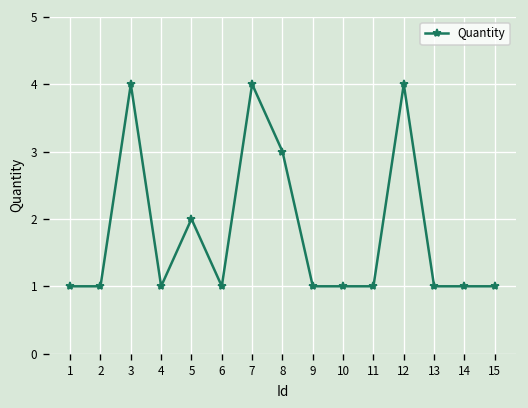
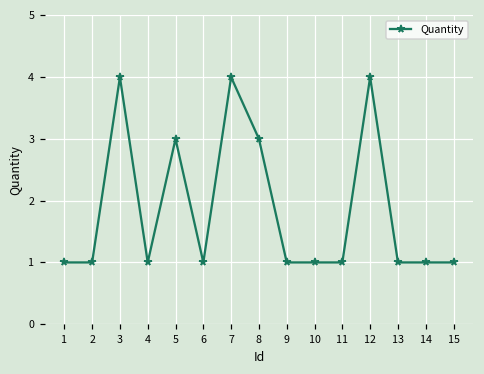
5: 2 -> 3
